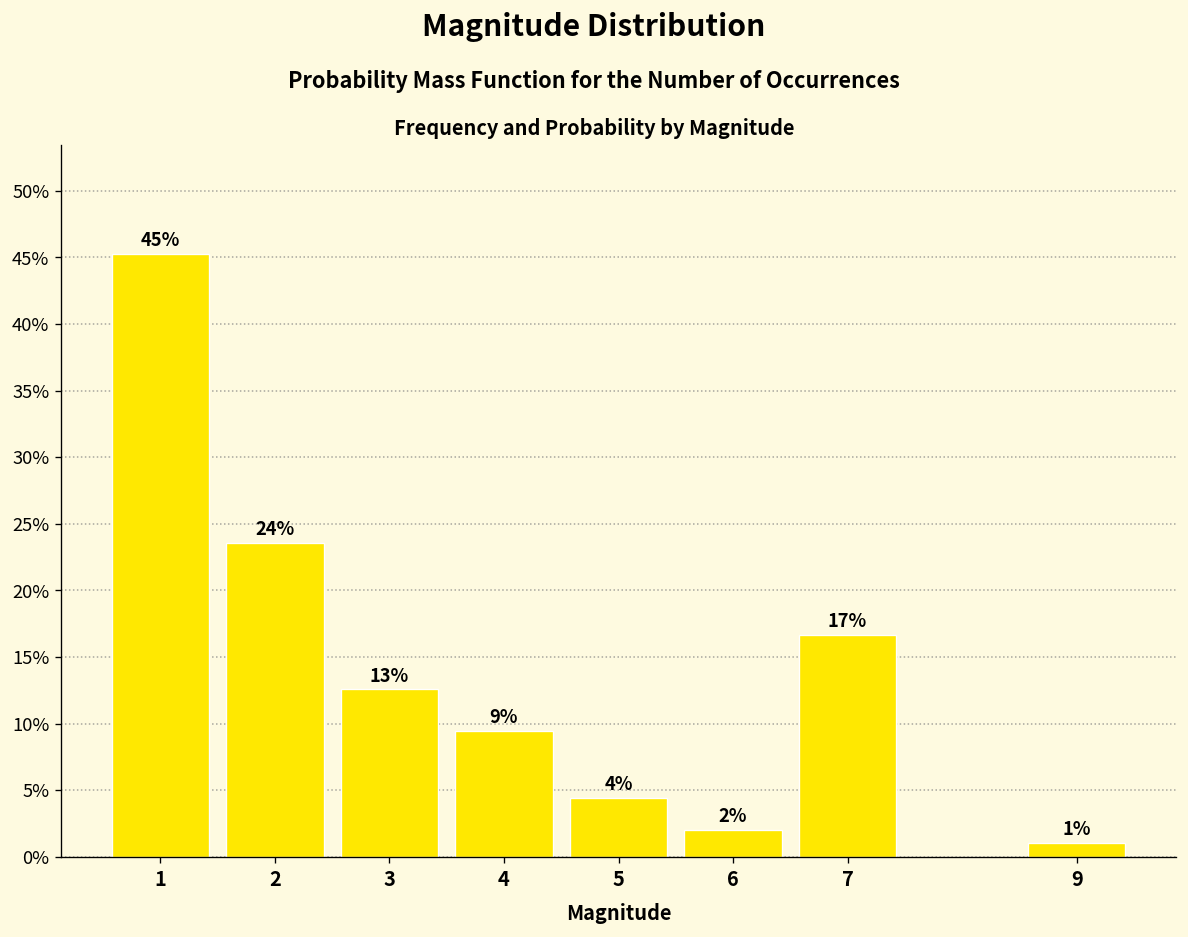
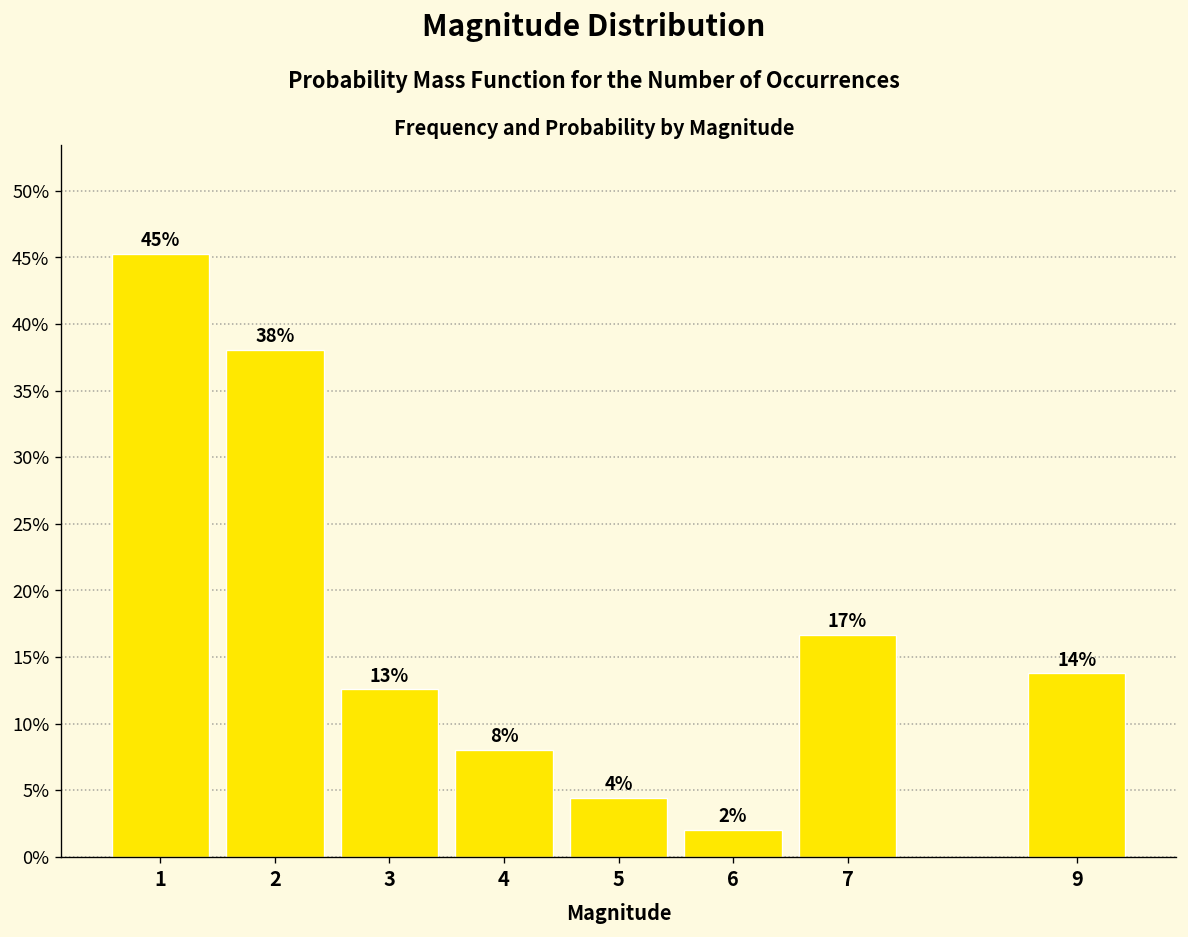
2: 24% -> 38%
4: 9% -> 8%
9: 1% -> 14%
